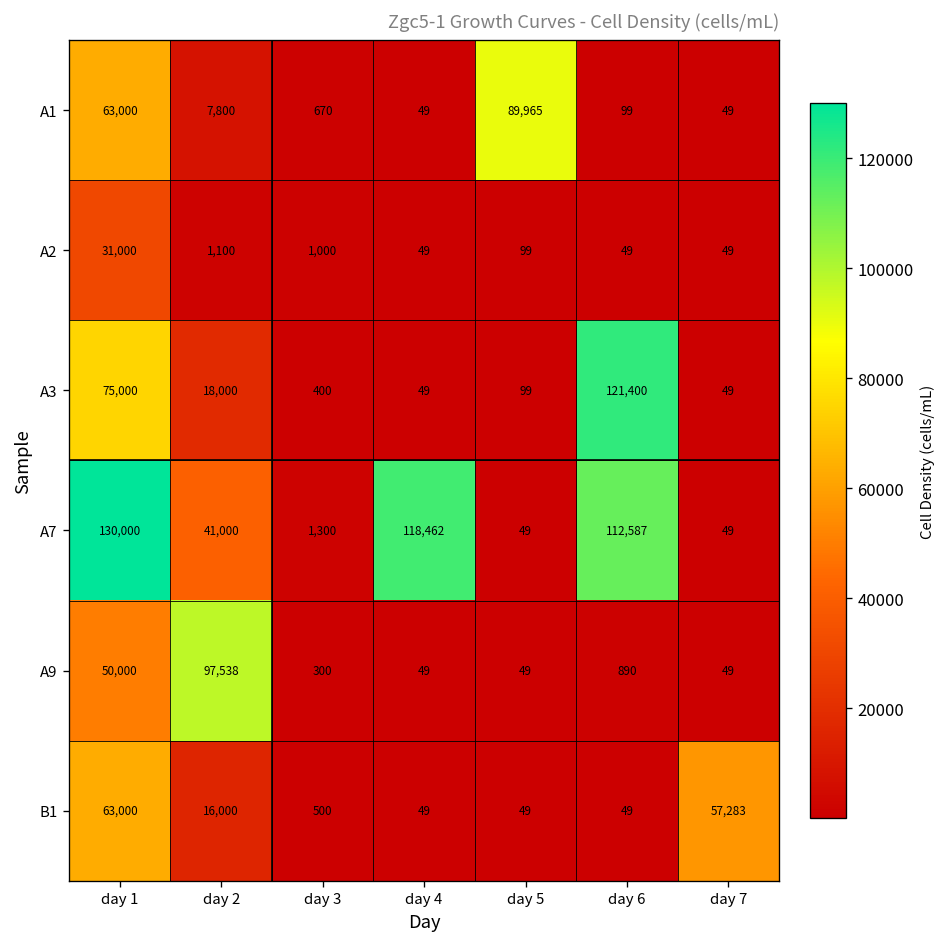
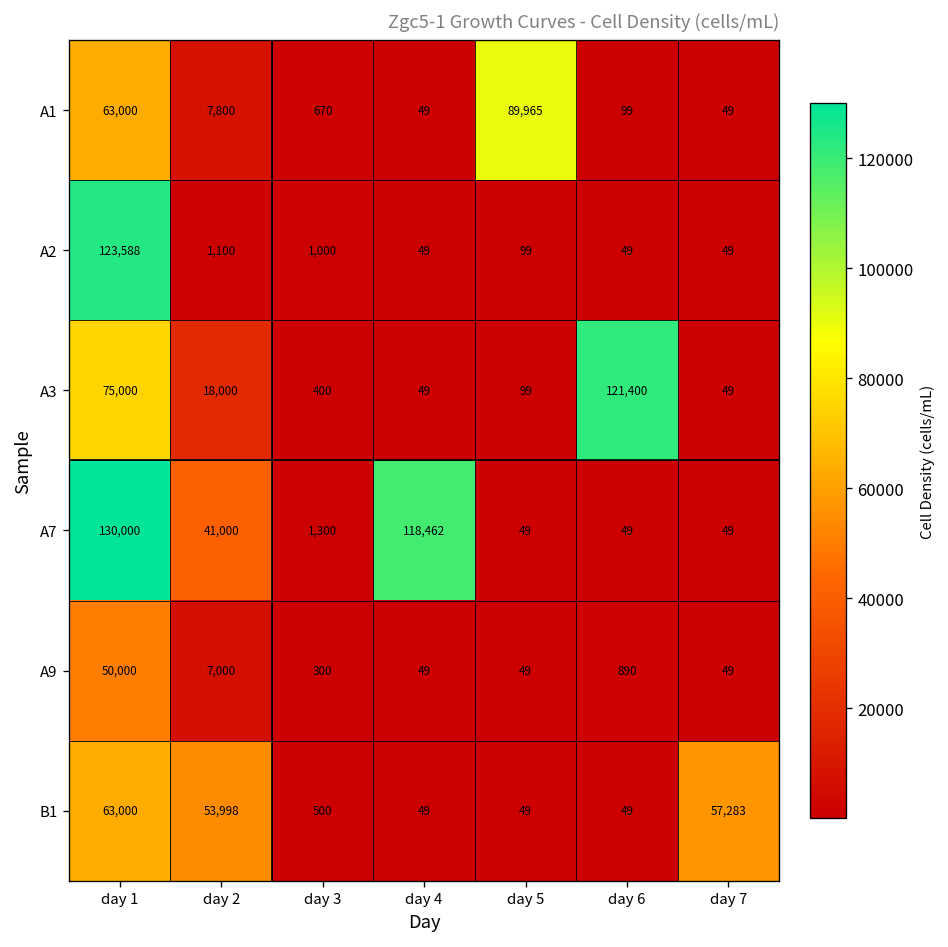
A2, day 1: 31,000 -> 123,588
A7, day 6: 112,587 -> 49
A9, day 2: 97,538 -> 7,000
B1, day 2: 16,000 -> 53,998
